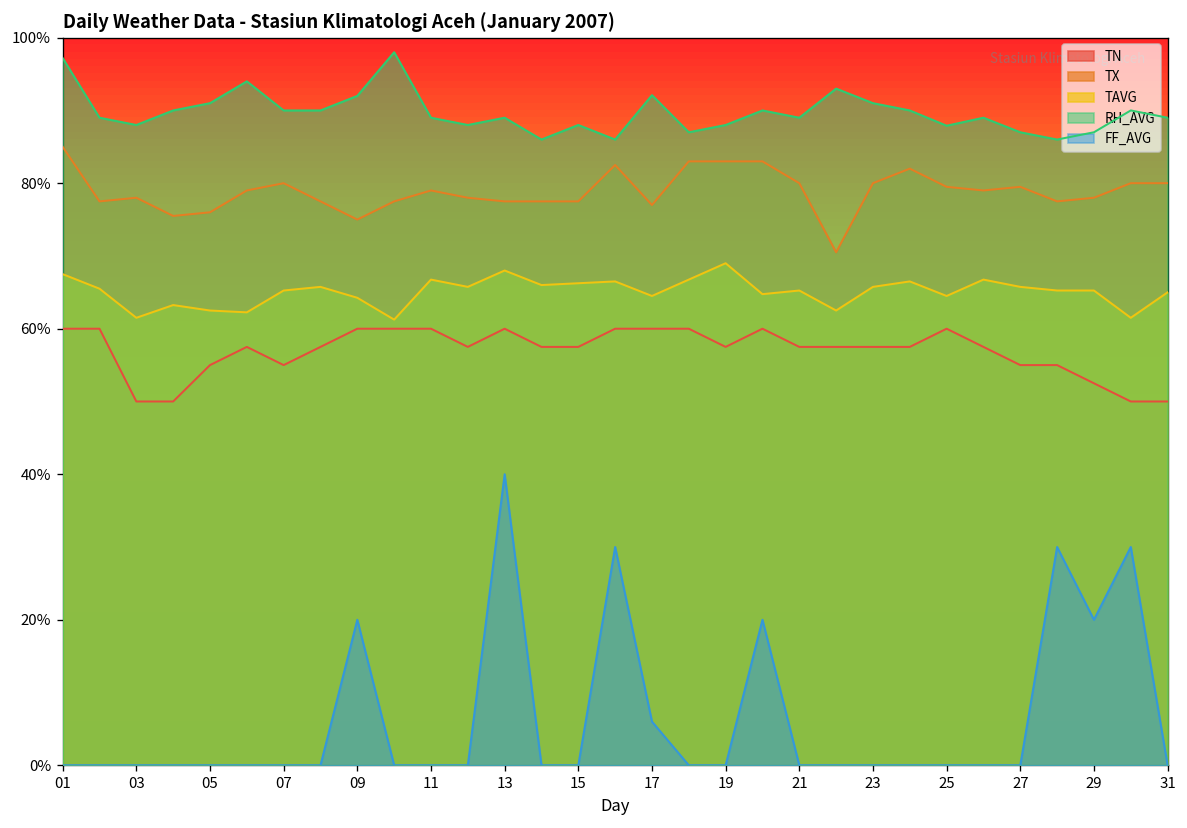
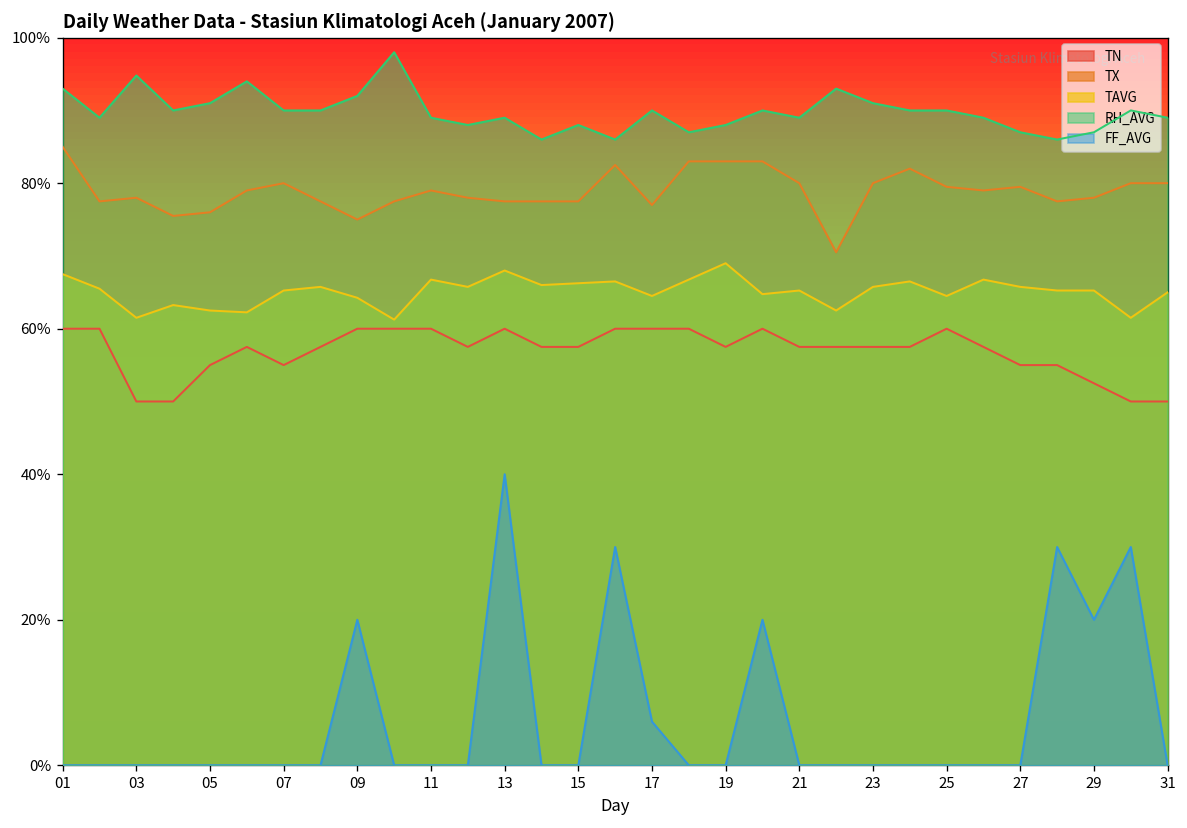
RH_AVG, 01: 97% -> 93%
RH_AVG, 03: 88% -> 95%
RH_AVG, 17: 92% -> 90%
RH_AVG, 25: 88% -> 90%
